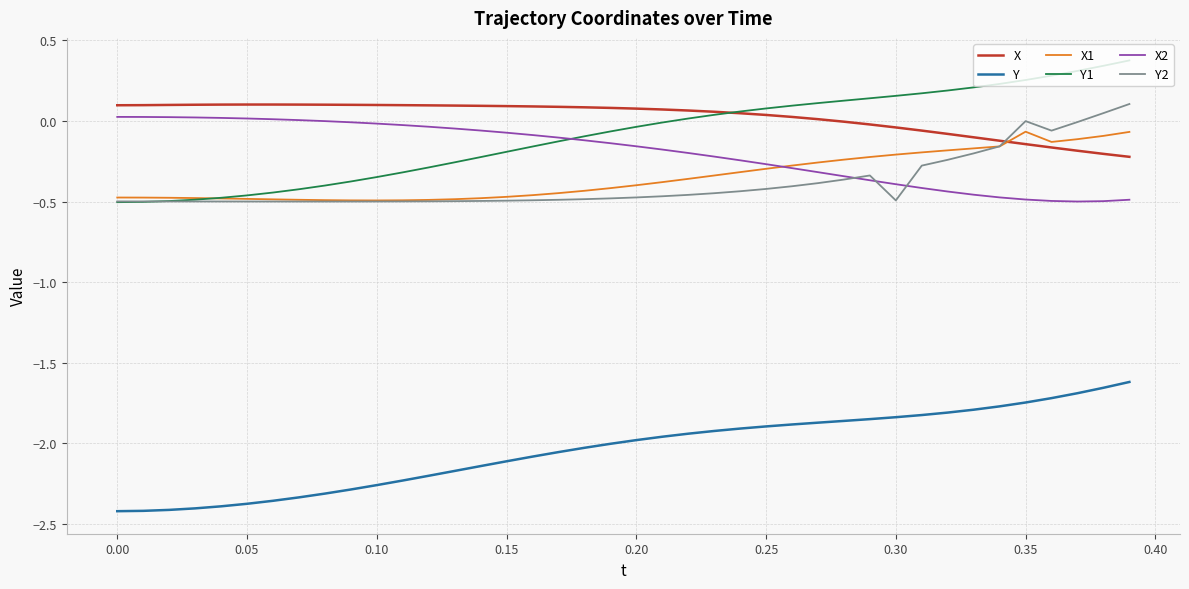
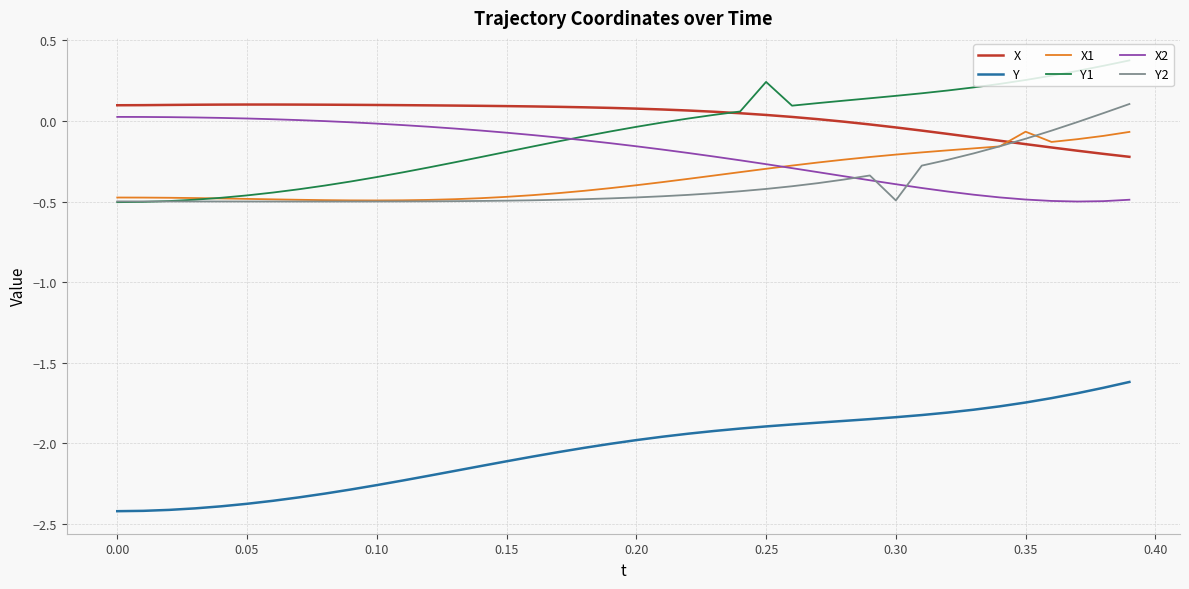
Y1, 0.25: 0.08 -> 0.24
Y2, 0.35: 0.00 -> -0.11
